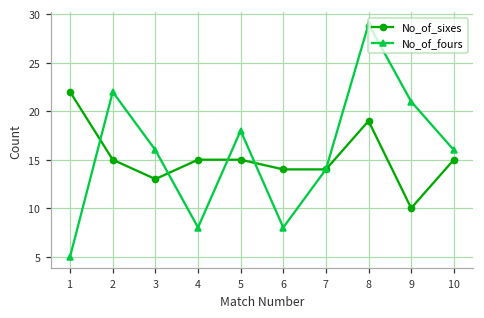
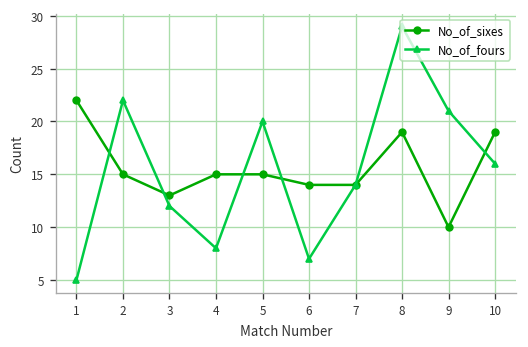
No_of_fours, 3: 16 -> 12
No_of_fours, 5: 18 -> 20
No_of_fours, 6: 8 -> 7
No_of_sixes, 10: 15 -> 19
